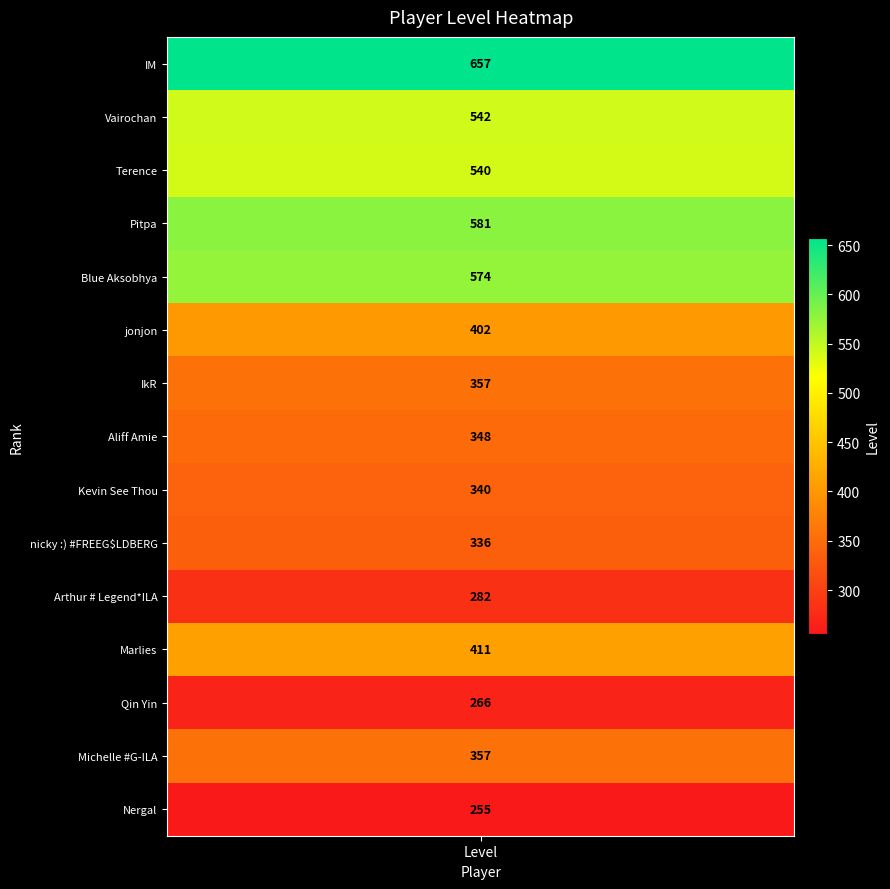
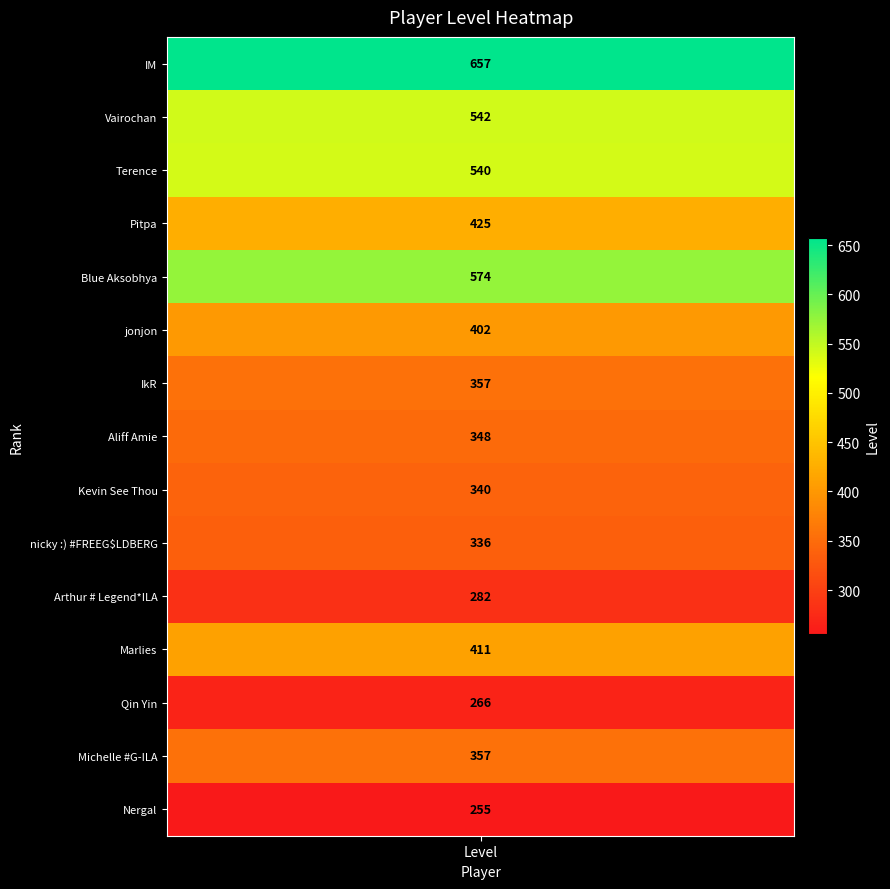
Pitpa, Level: 581 -> 425
